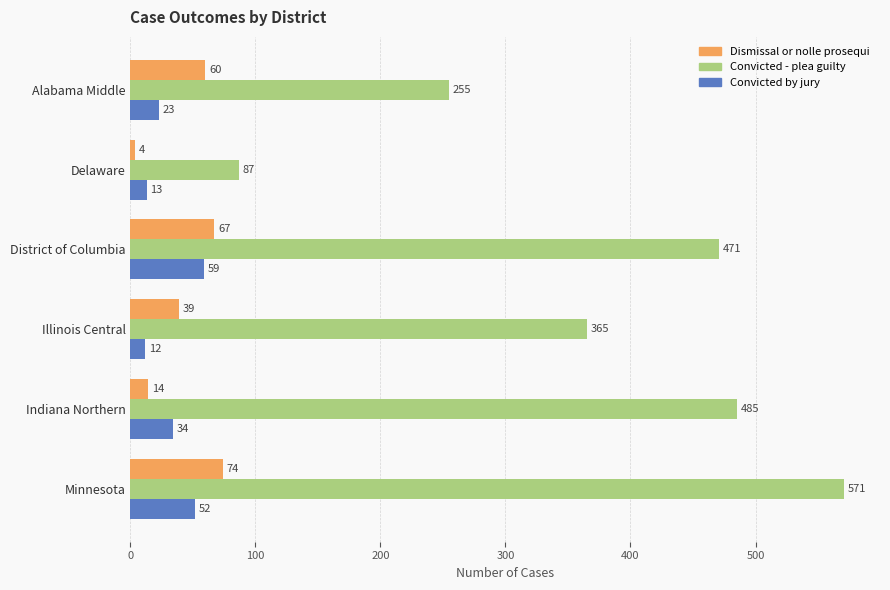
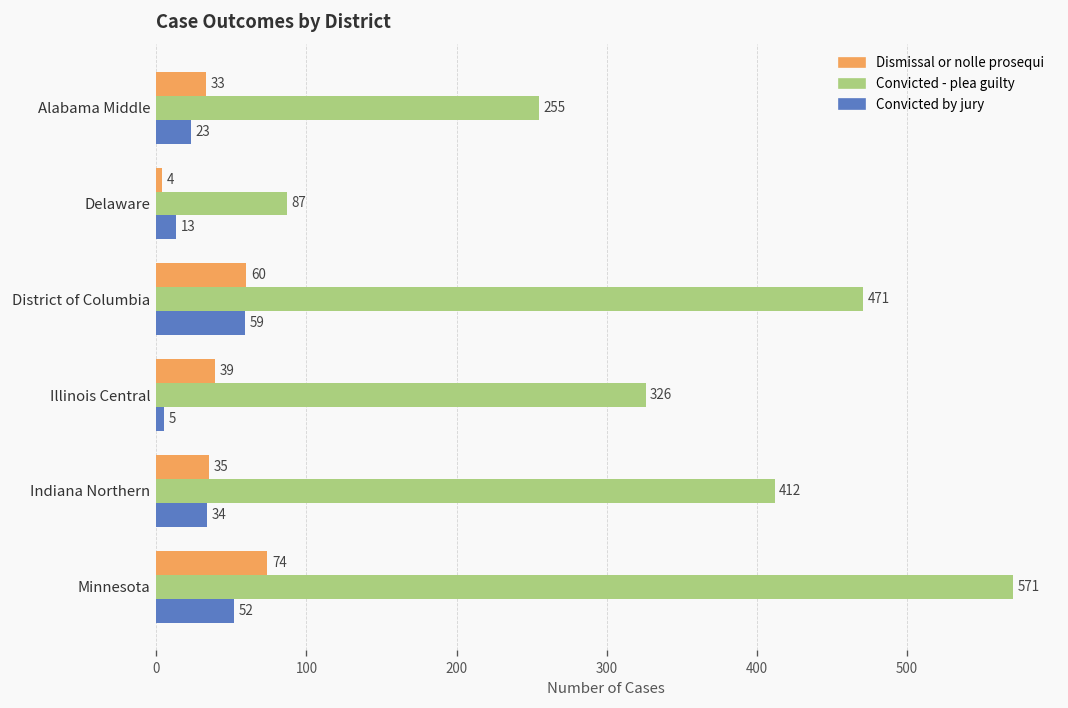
Dismissal or nolle prosequi, Alabama Middle: 60 -> 33
Dismissal or nolle prosequi, District of Columbia: 67 -> 60
Convicted - plea guilty, Illinois Central: 365 -> 326
Convicted by jury, Illinois Central: 12 -> 5
Dismissal or nolle prosequi, Indiana Northern: 14 -> 35
Convicted - plea guilty, Indiana Northern: 485 -> 412
